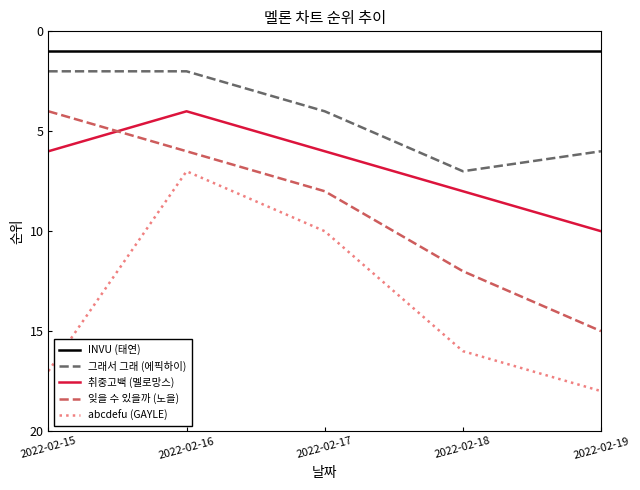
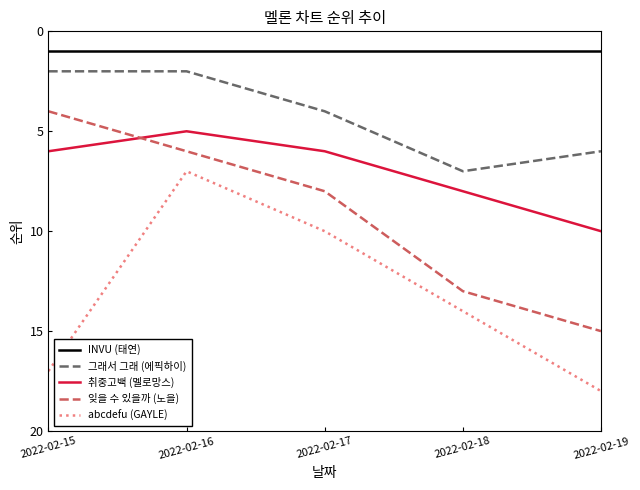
취중고백 (멜로망스), 2022-02-16: 4 -> 5
잊을 수 있을까 (노을), 2022-02-18: 12 -> 13
abcdefu (GAYLE), 2022-02-18: 16 -> 14
